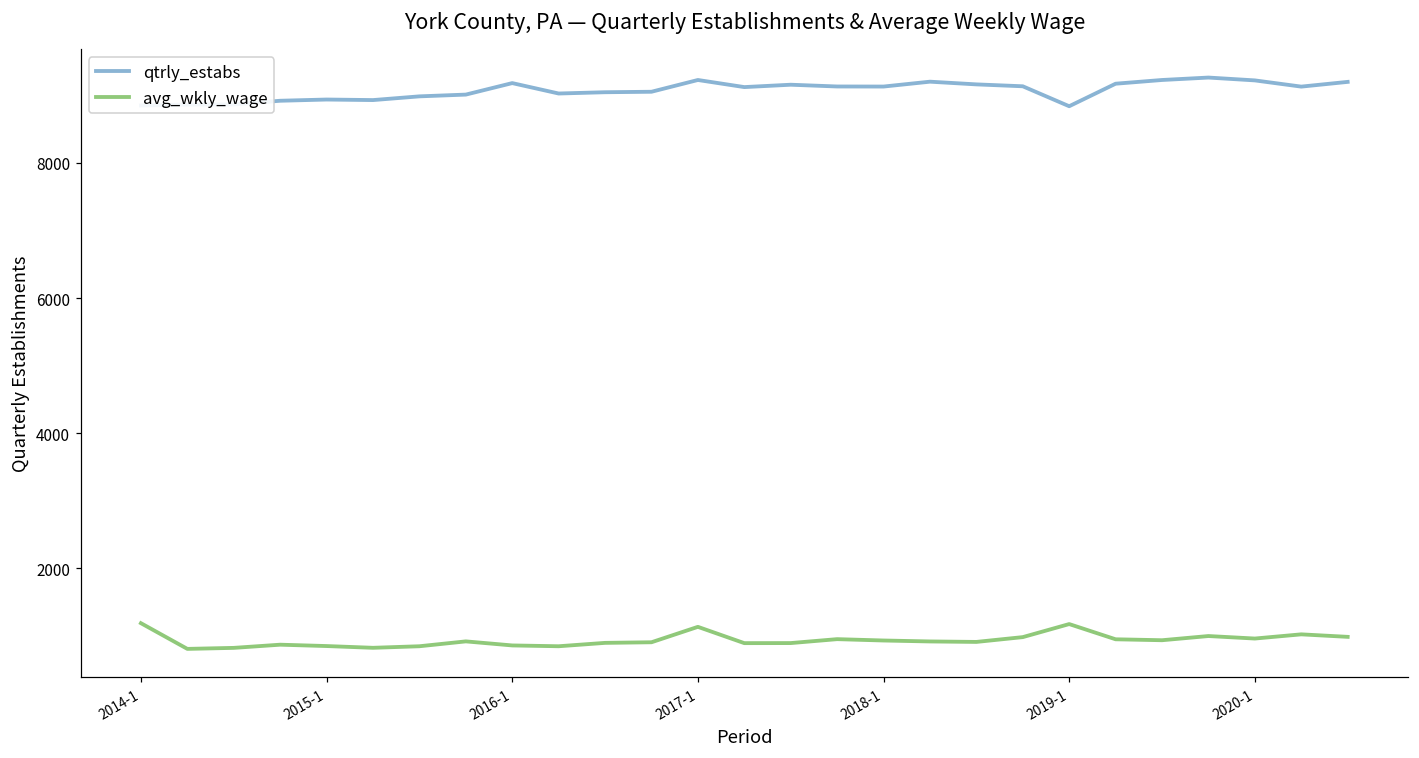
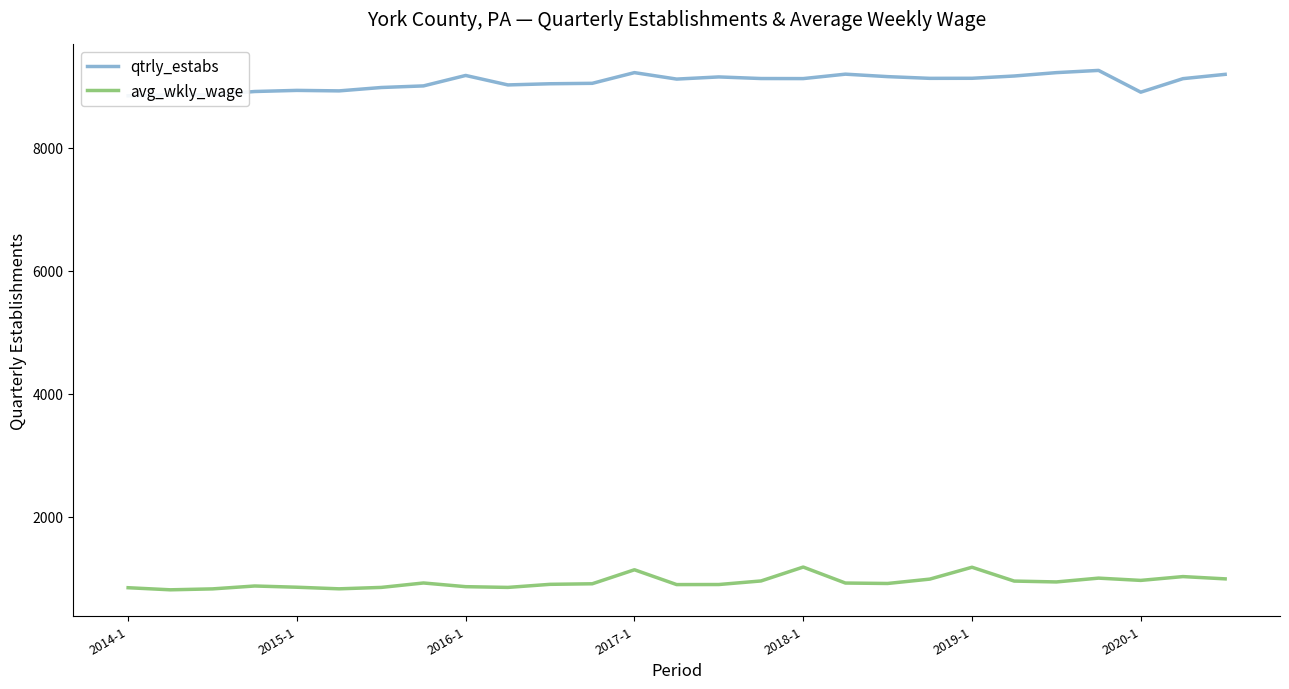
avg_wkly_wage, 2014-1: 1200 -> 800
avg_wkly_wage, 2018-1: 900 -> 1200
qtrly_estabs, 2019-1: 8800 -> 9100
qtrly_estabs, 2020-1: 9200 -> 8900
